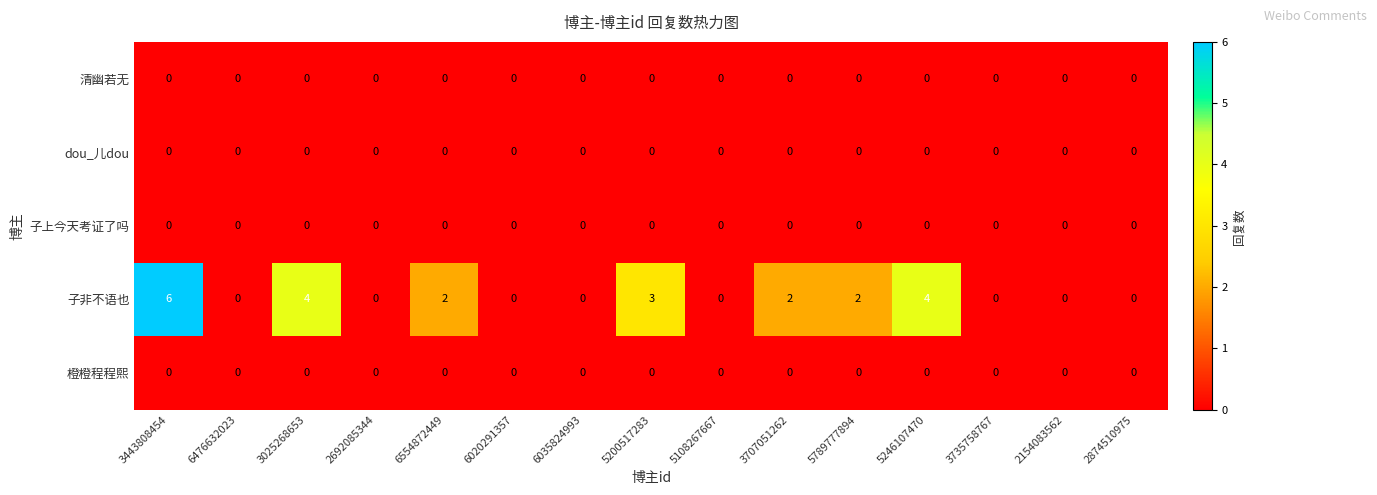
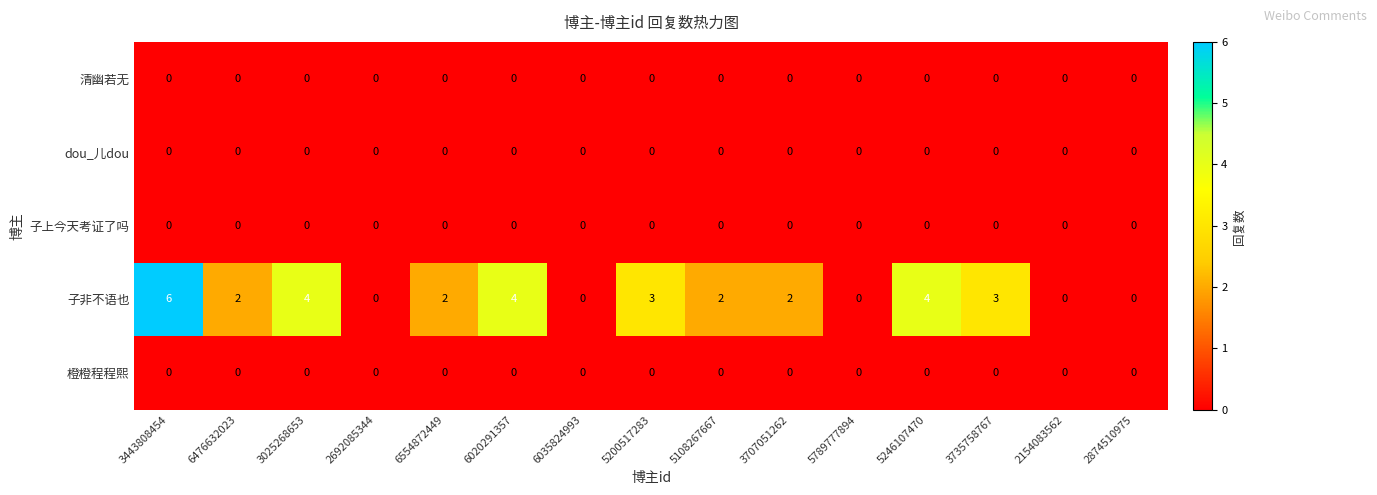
子非不语也, 6476632023: 0 -> 2
子非不语也, 6020291357: 0 -> 4
子非不语也, 5108267667: 0 -> 2
子非不语也, 5789777894: 2 -> 0
子非不语也, 3735758767: 0 -> 3
